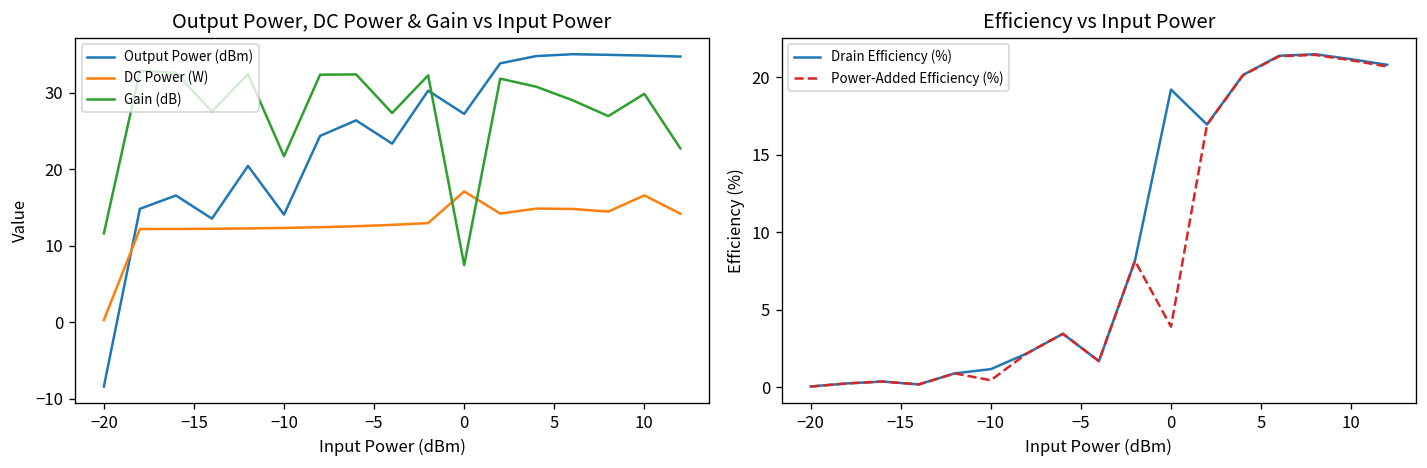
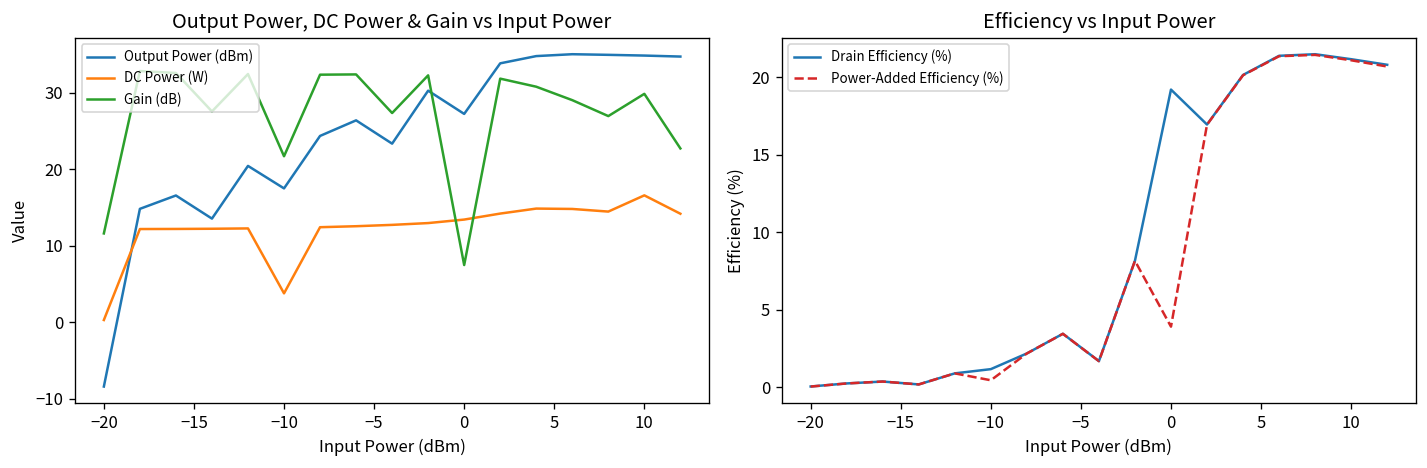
Output Power, DC Power & Gain vs Input Power, Output Power (dBm), −10: 14 -> 17
Output Power, DC Power & Gain vs Input Power, DC Power (W), −10: 12 -> 4
Output Power, DC Power & Gain vs Input Power, DC Power (W), 0: 17 -> 13
